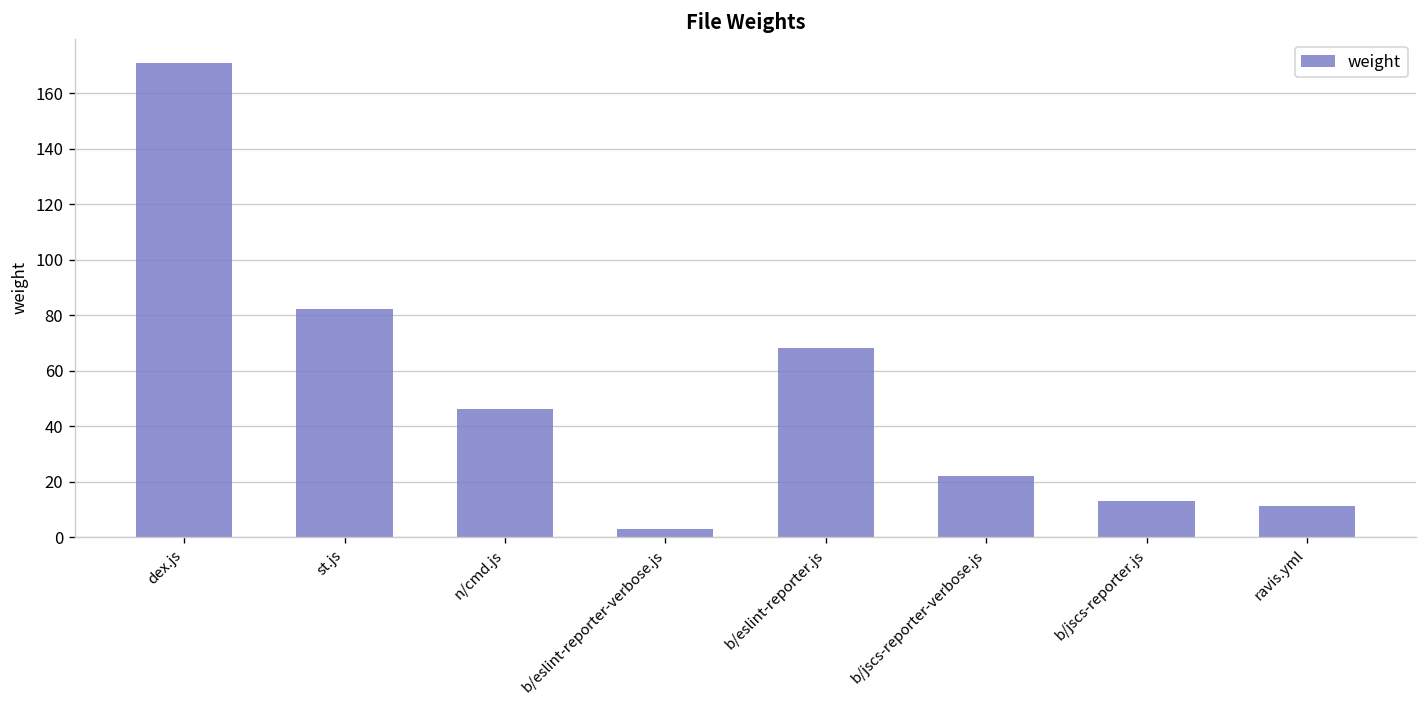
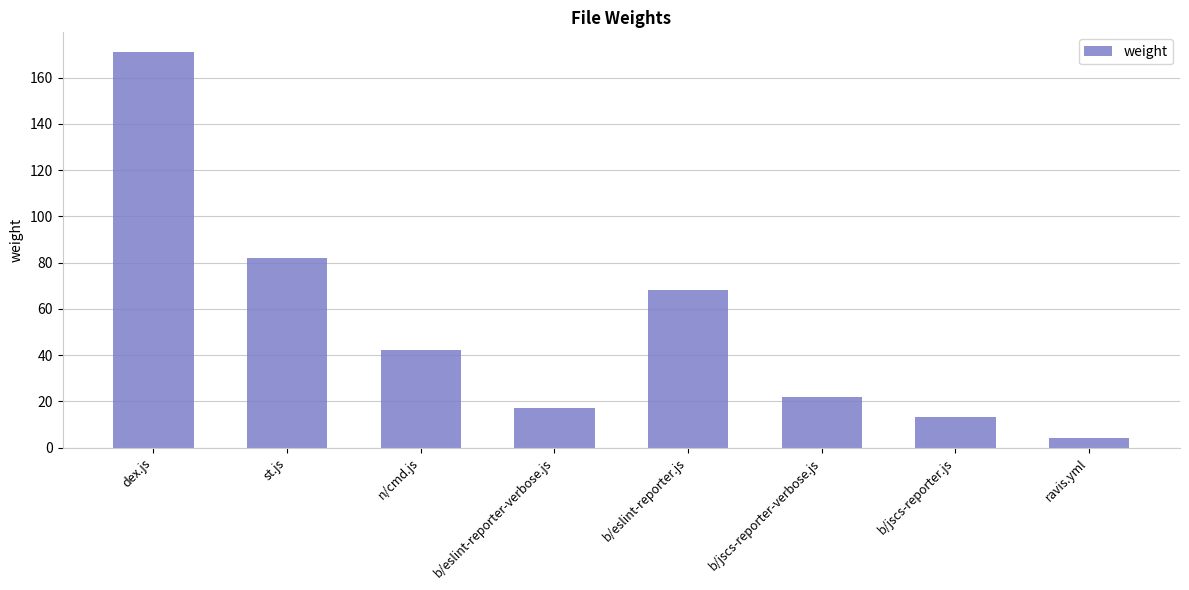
n/cmd.js: 46 -> 42
b/eslint-reporter-verbose.js: 3 -> 17
ravis.yml: 11 -> 4
